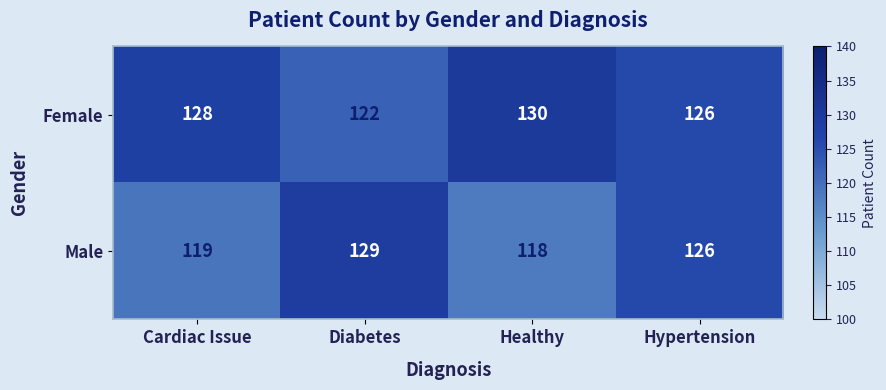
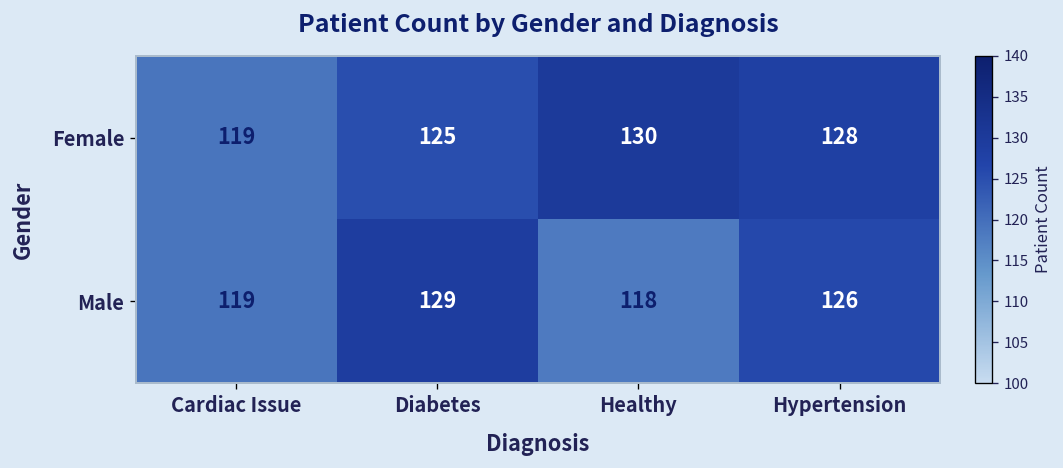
Female, Cardiac Issue: 128 -> 119
Female, Diabetes: 122 -> 125
Female, Hypertension: 126 -> 128
